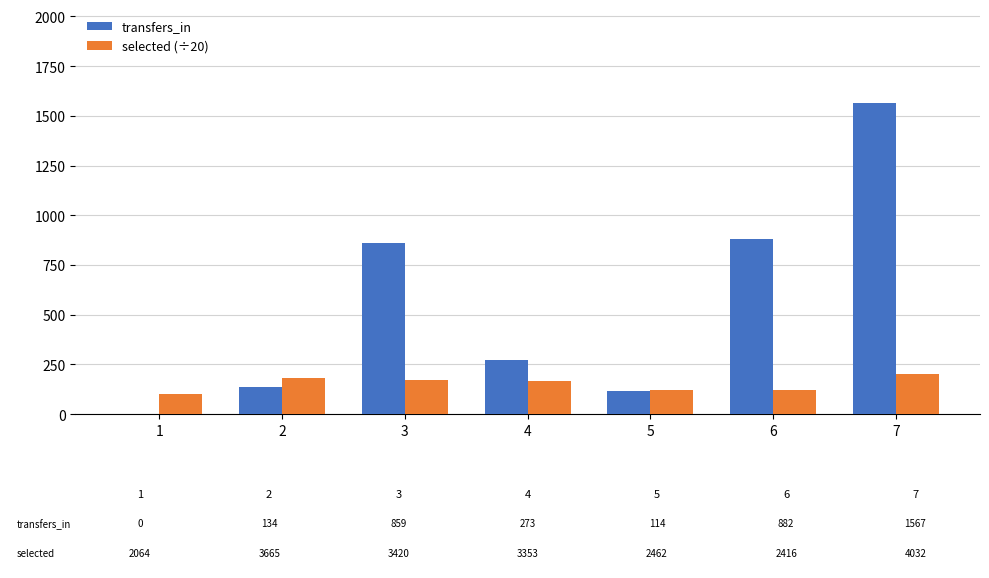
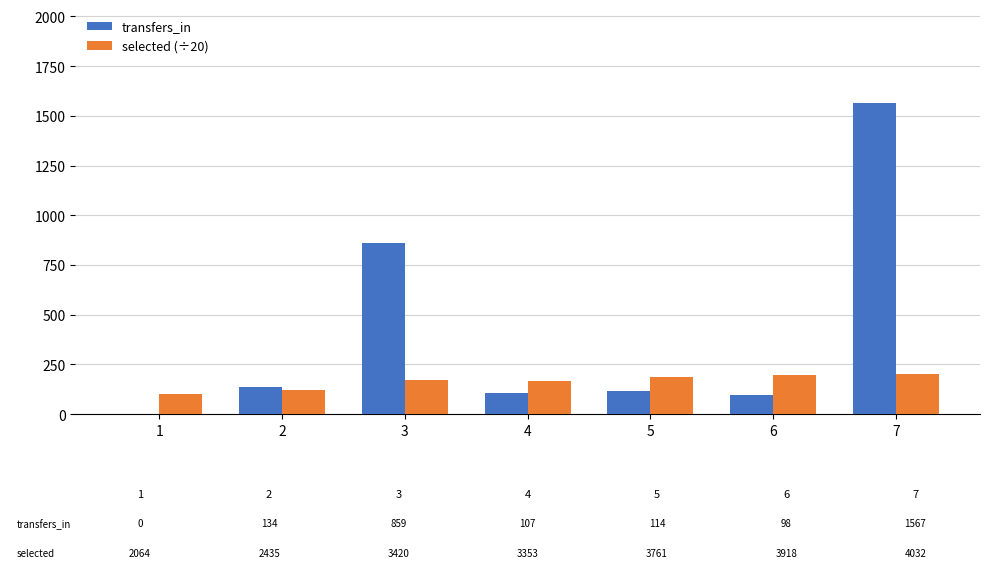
selected (÷20), 2: 3665 -> 2435
transfers_in, 4: 273 -> 107
selected (÷20), 5: 2462 -> 3761
transfers_in, 6: 882 -> 98
selected (÷20), 6: 2416 -> 3918
